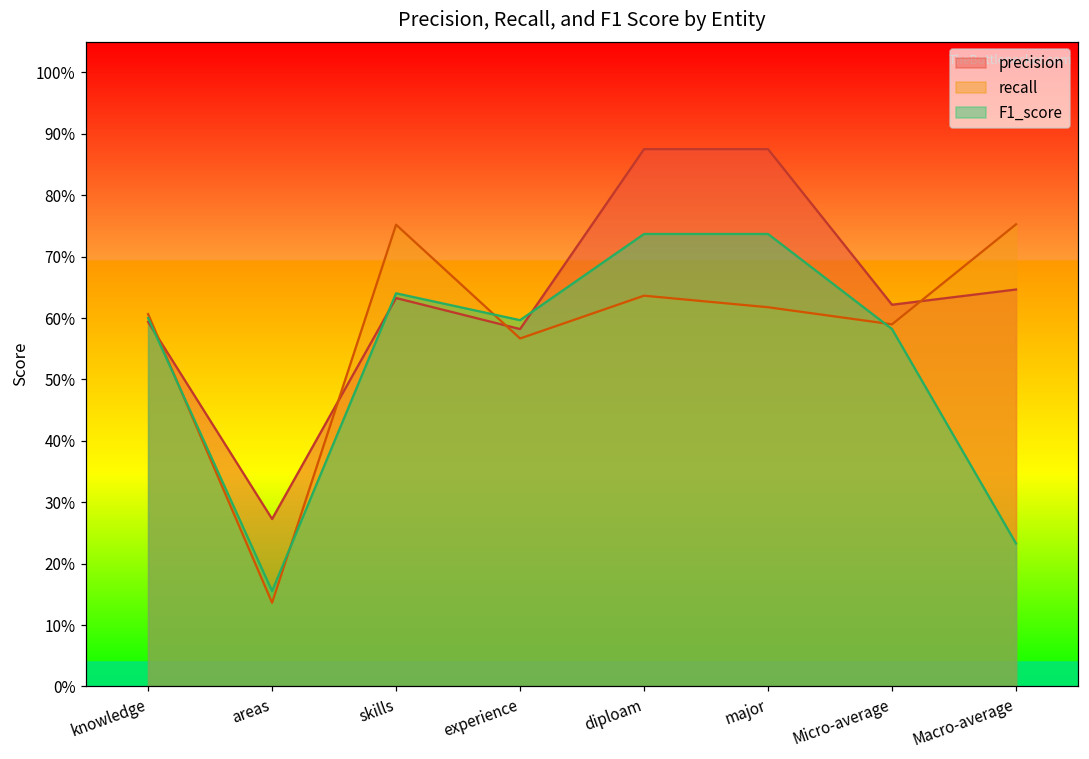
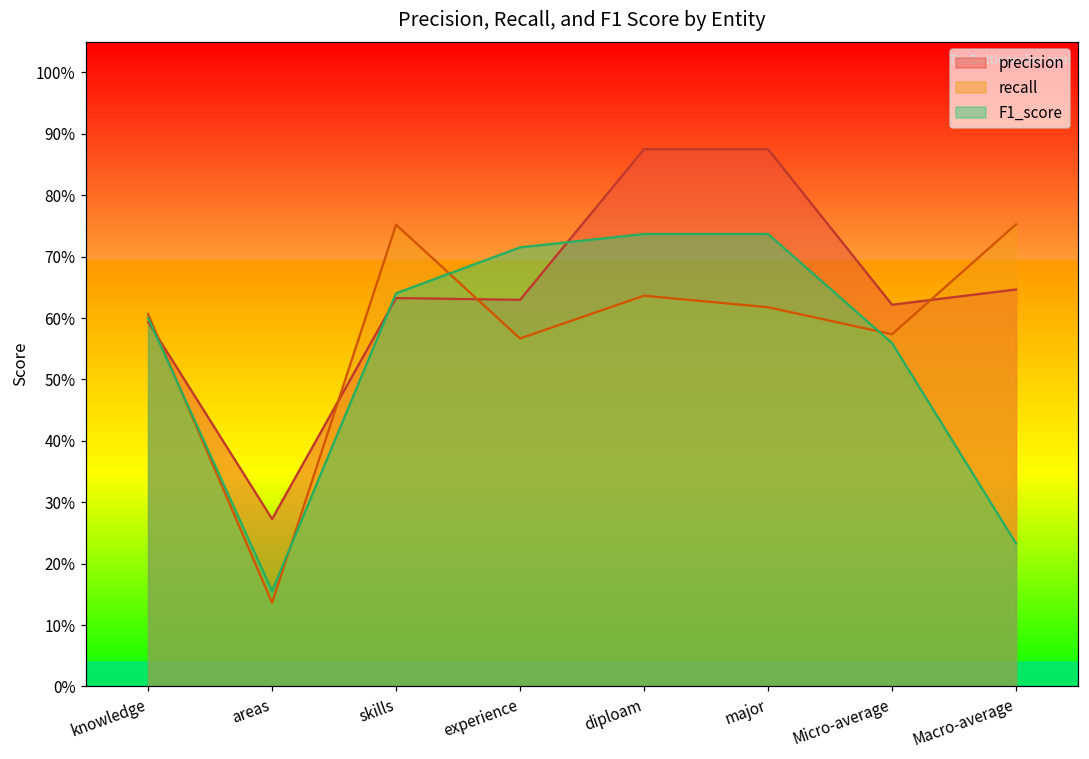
precision, experience: 58% -> 63%
F1_score, experience: 60% -> 72%
recall, Micro-average: 59% -> 57%
F1_score, Micro-average: 58% -> 56%
